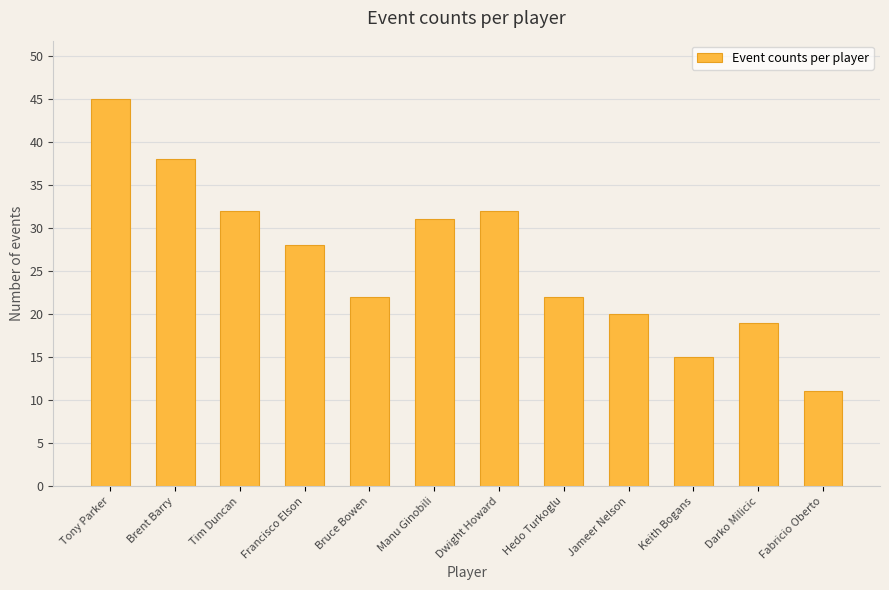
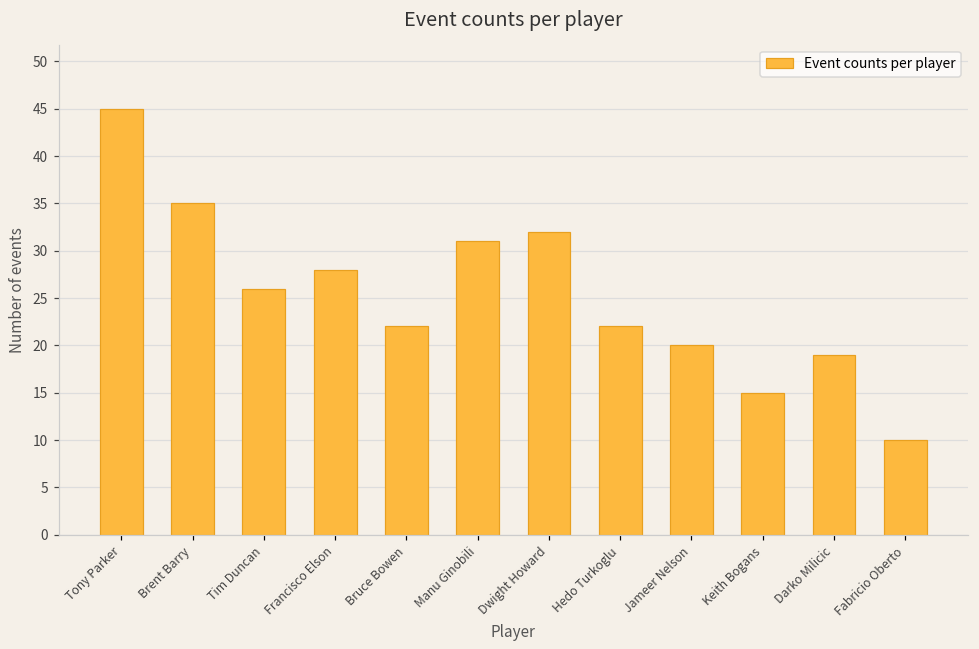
Brent Barry: 38 -> 35
Tim Duncan: 32 -> 26
Fabricio Oberto: 11 -> 10
